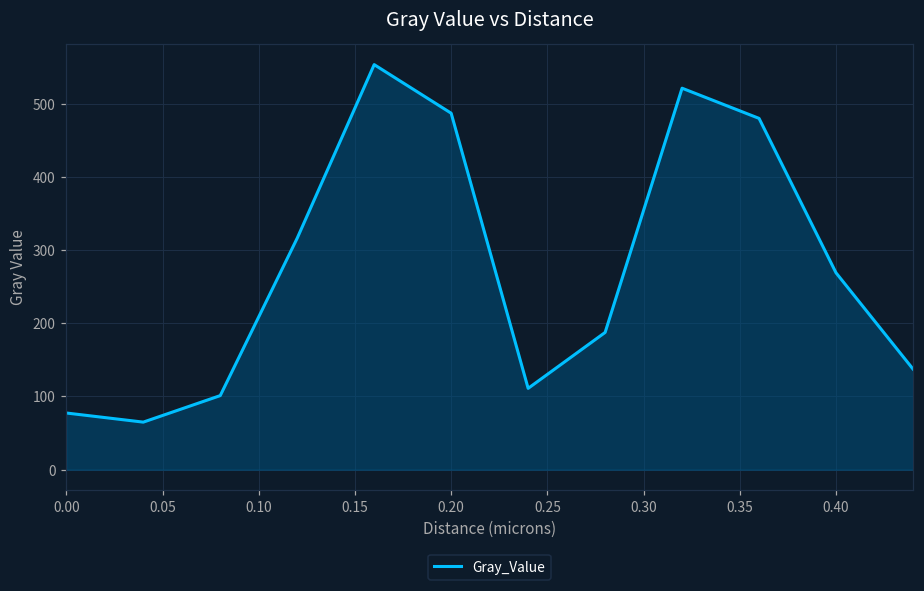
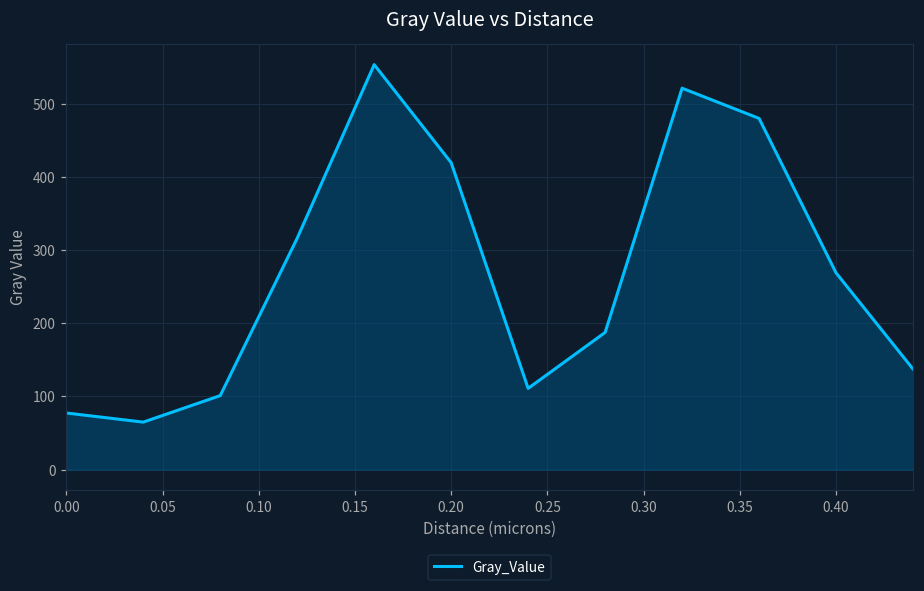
0.20: 490 -> 420
